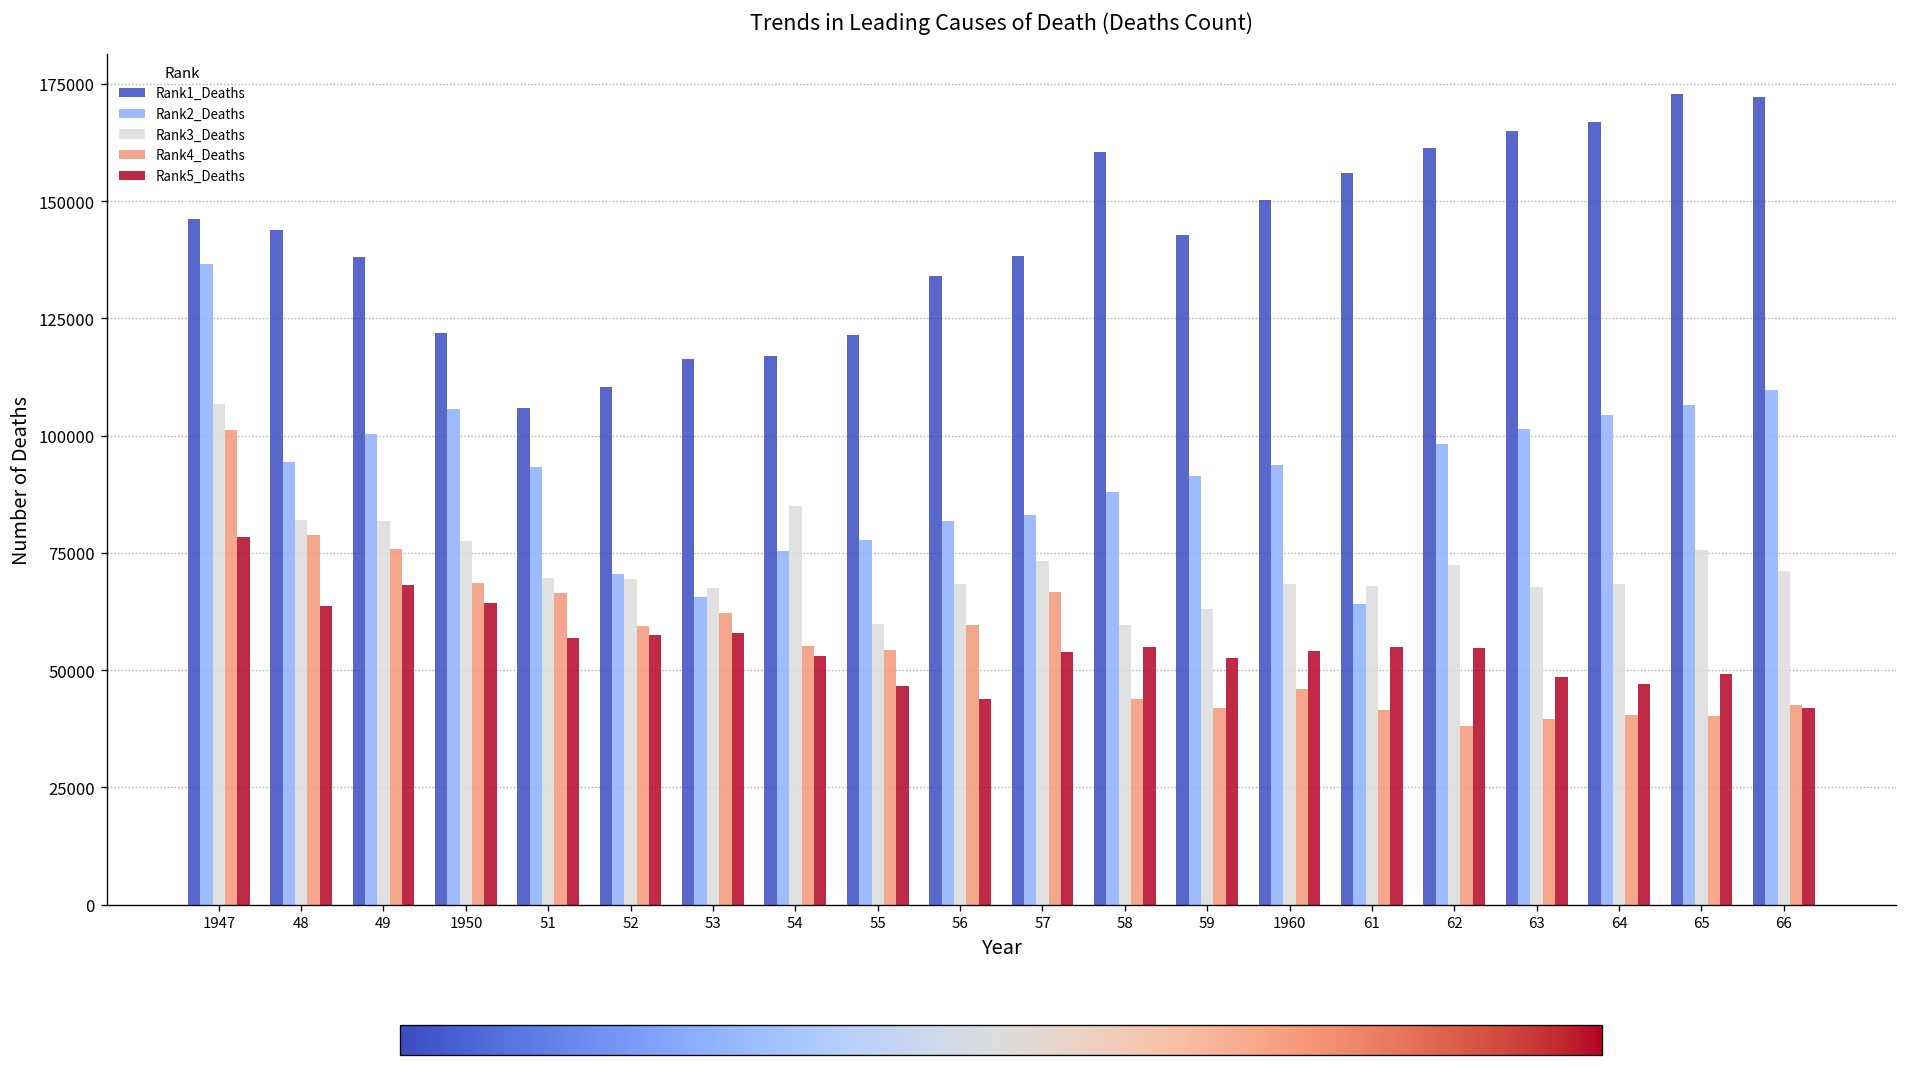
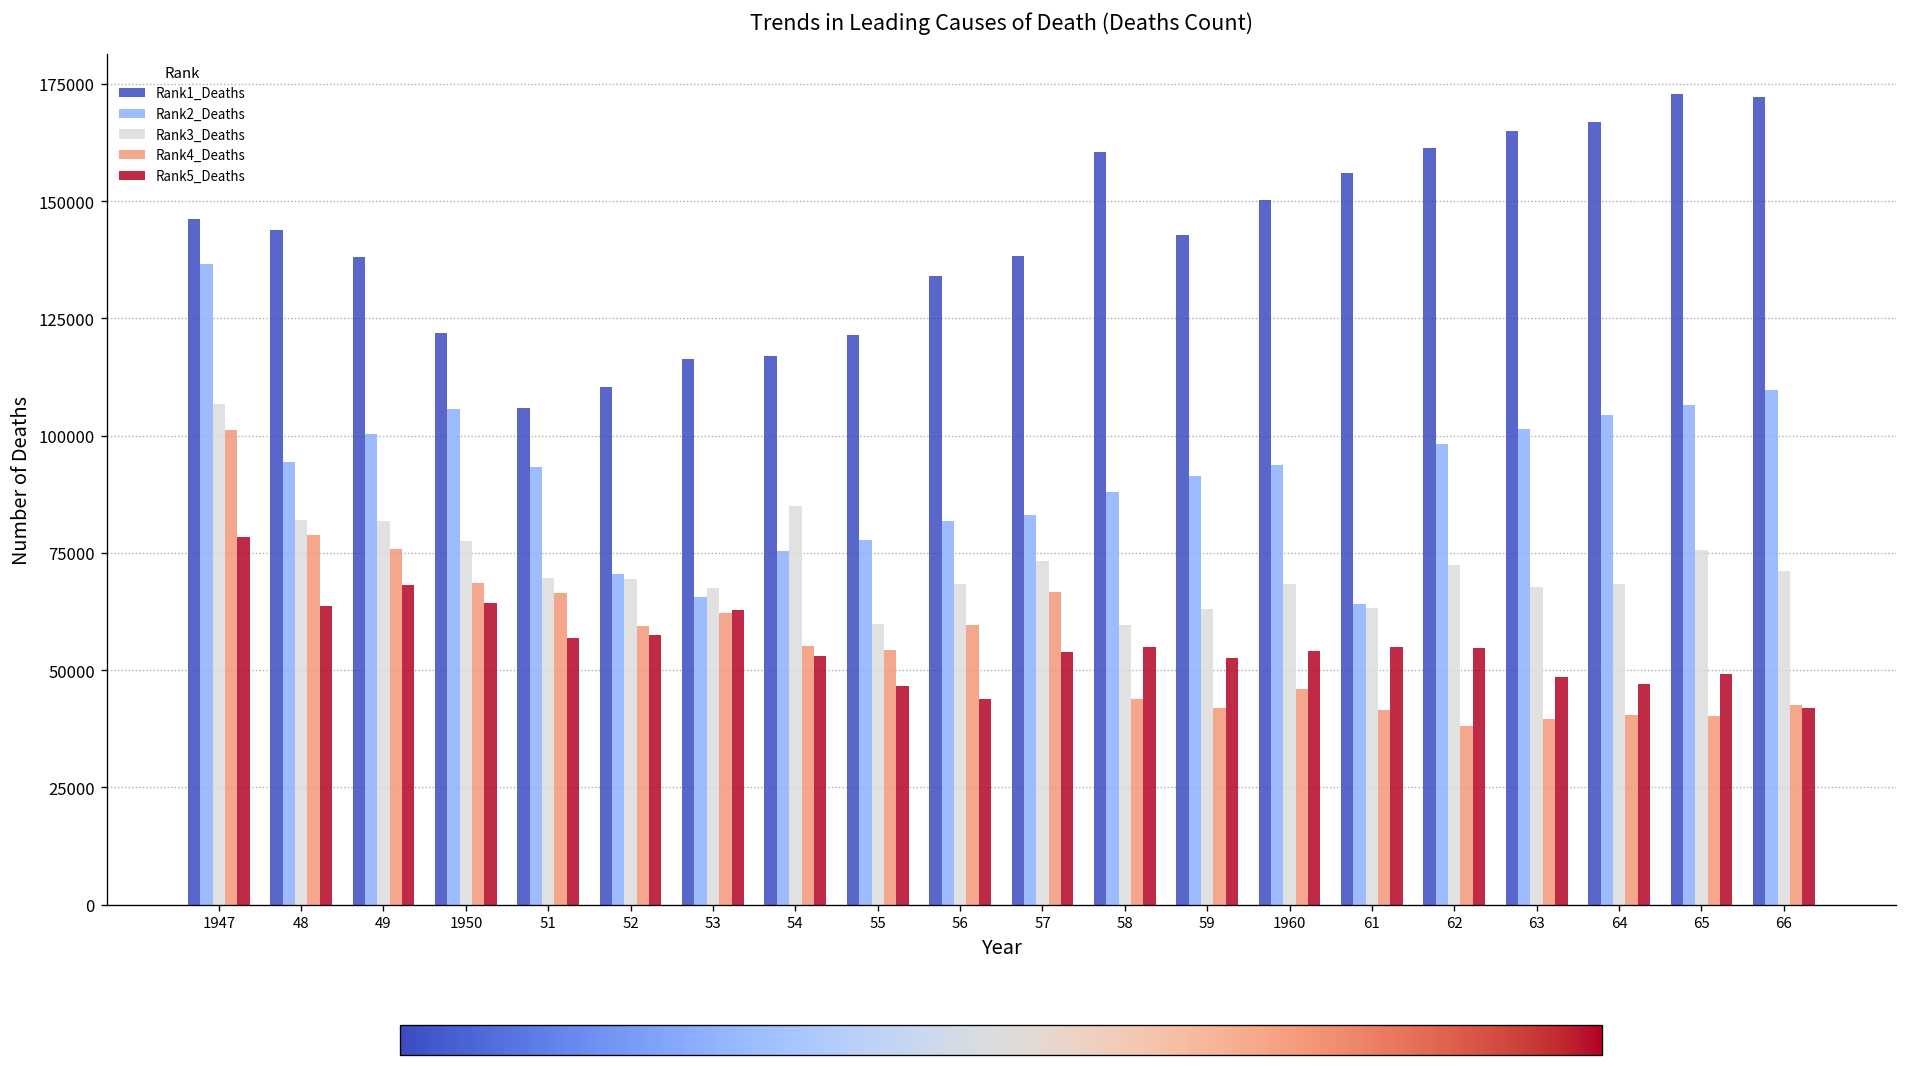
Rank5_Deaths, 53: 58000 -> 63000
Rank3_Deaths, 61: 68000 -> 63000
